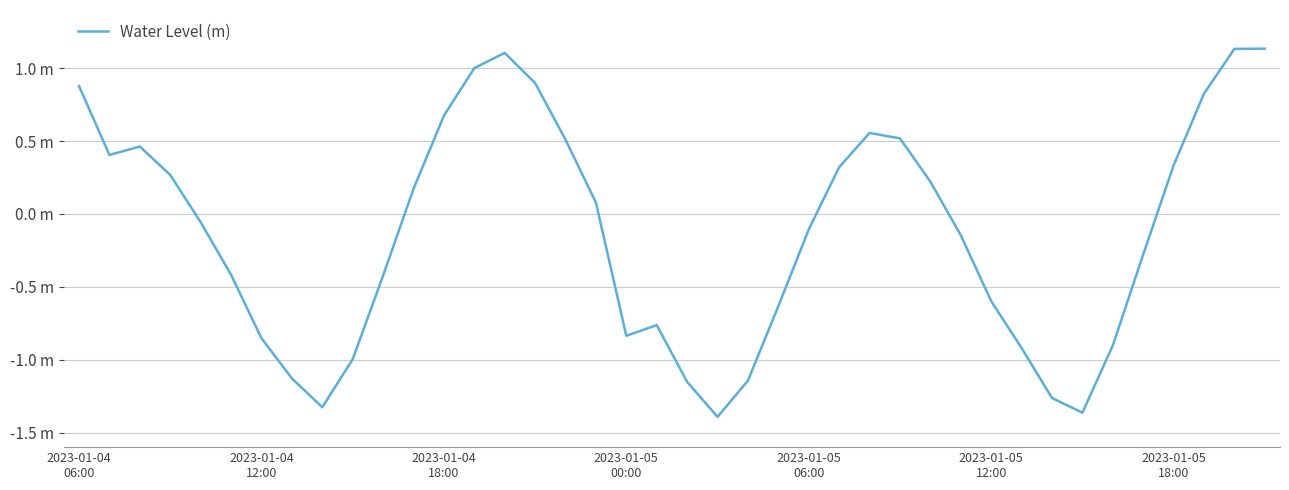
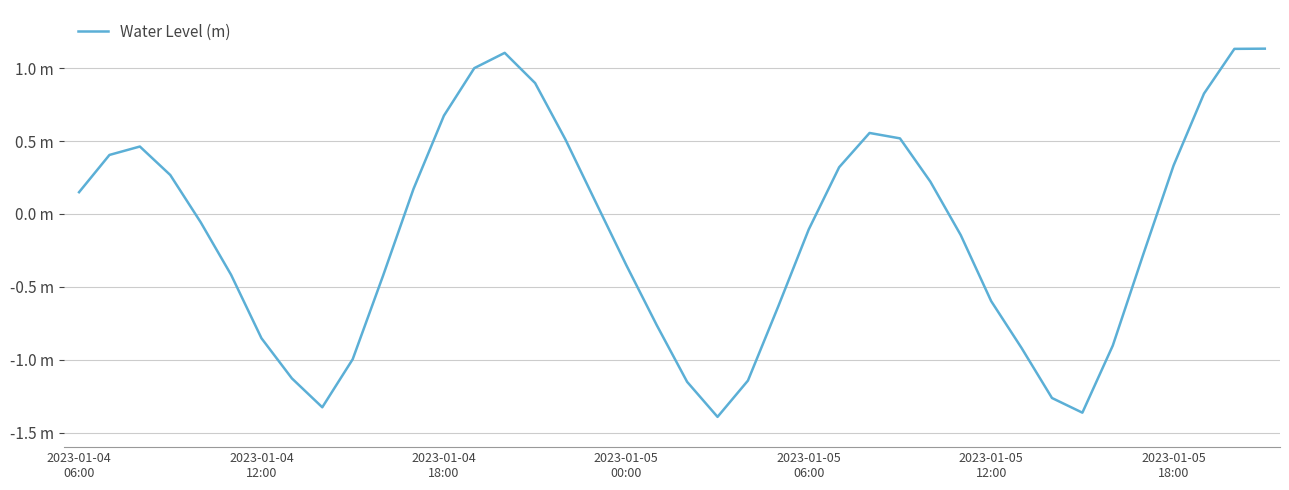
2023-01-04 06:00: 0.88 m -> 0.15 m
2023-01-05 00:00: -0.84 m -> -0.35 m
